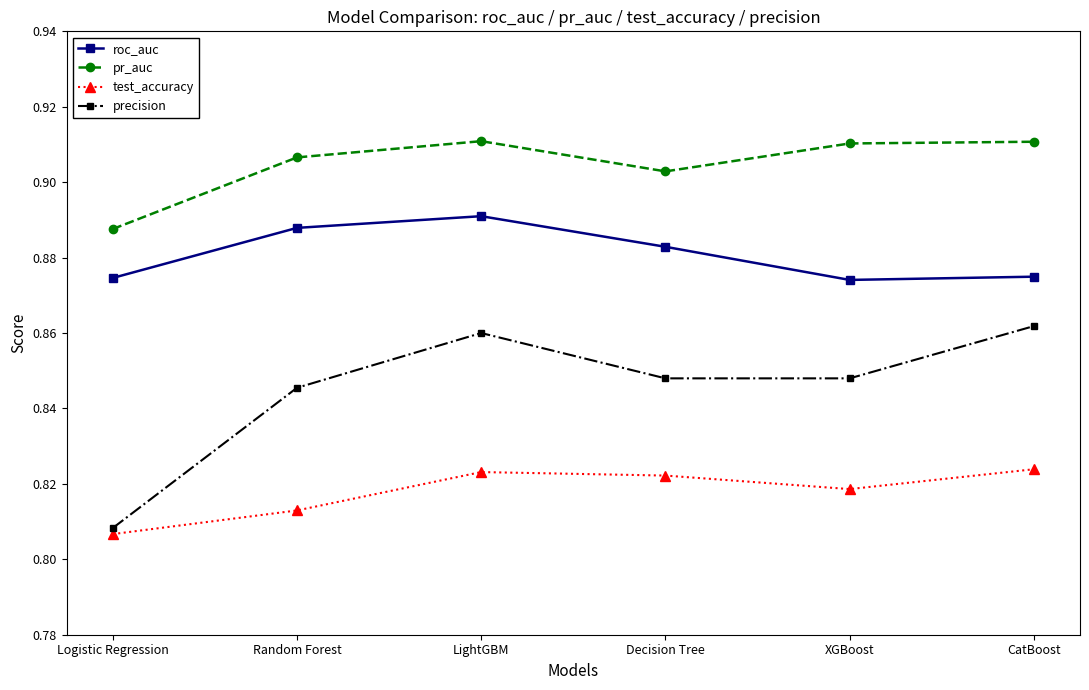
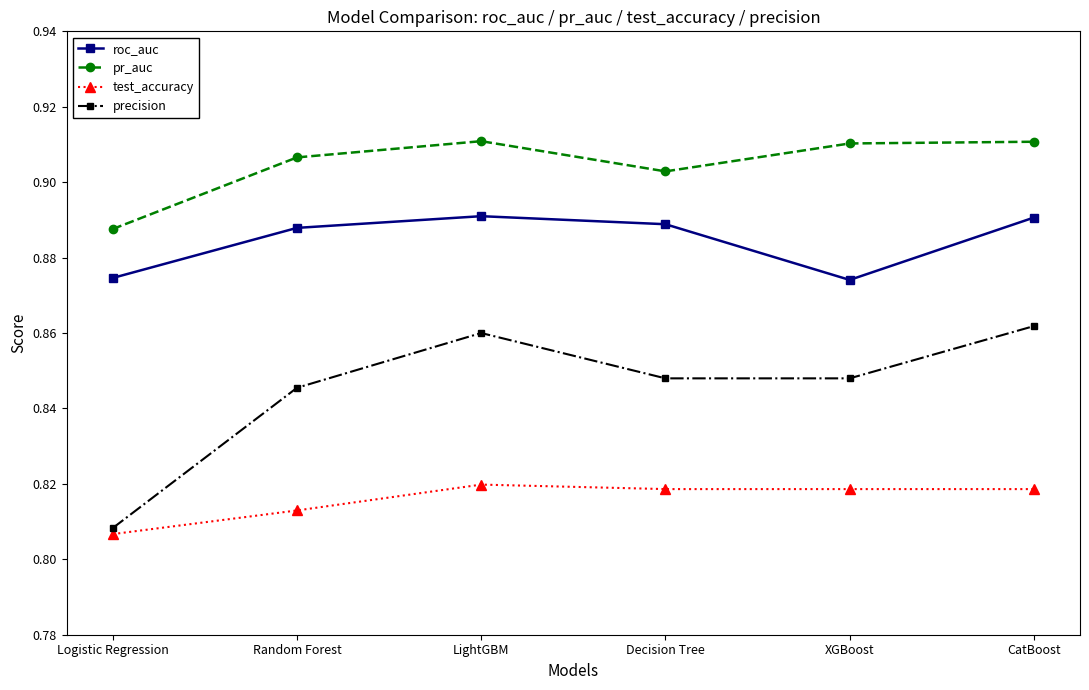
test_accuracy, LightGBM: 0.823 -> 0.820
roc_auc, Decision Tree: 0.883 -> 0.889
test_accuracy, Decision Tree: 0.822 -> 0.819
roc_auc, CatBoost: 0.875 -> 0.891
test_accuracy, CatBoost: 0.824 -> 0.819
